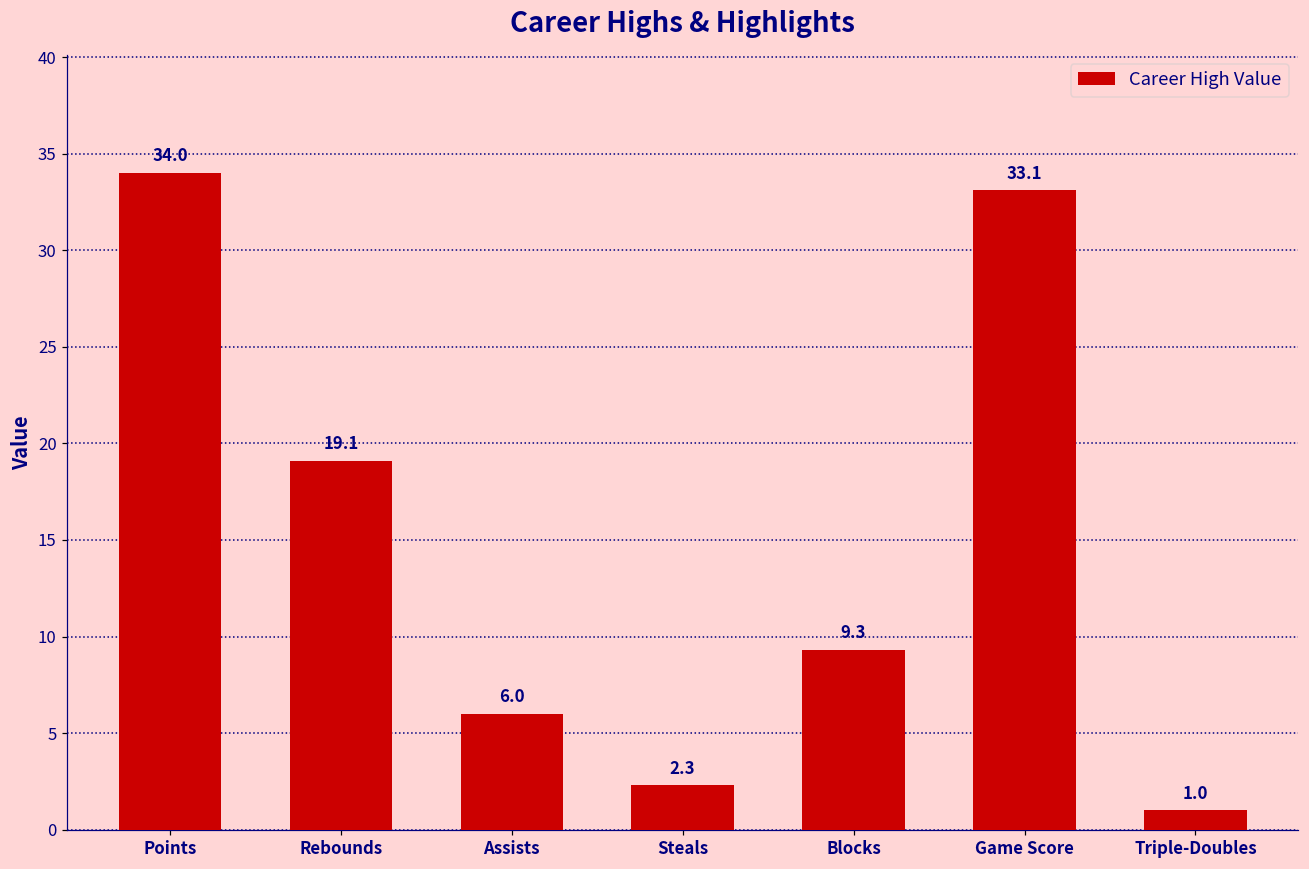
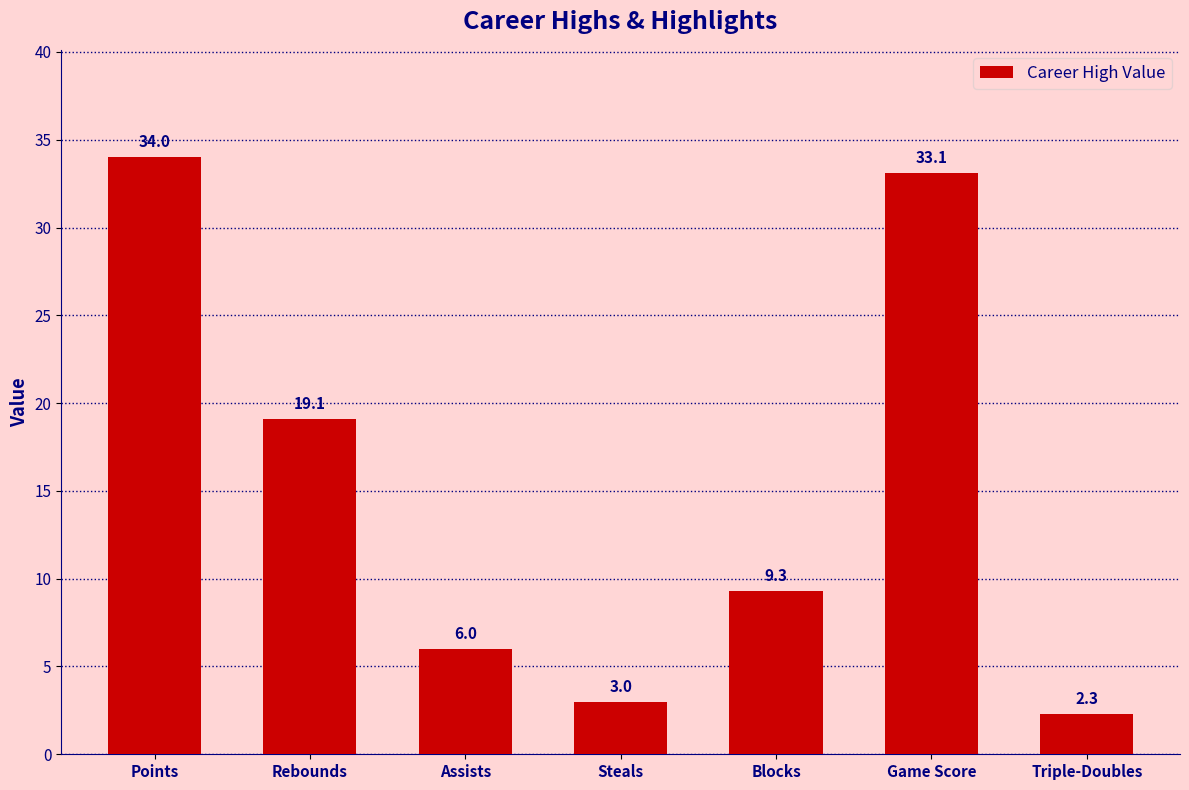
Steals: 2.3 -> 3.0
Triple-Doubles: 1.0 -> 2.3
